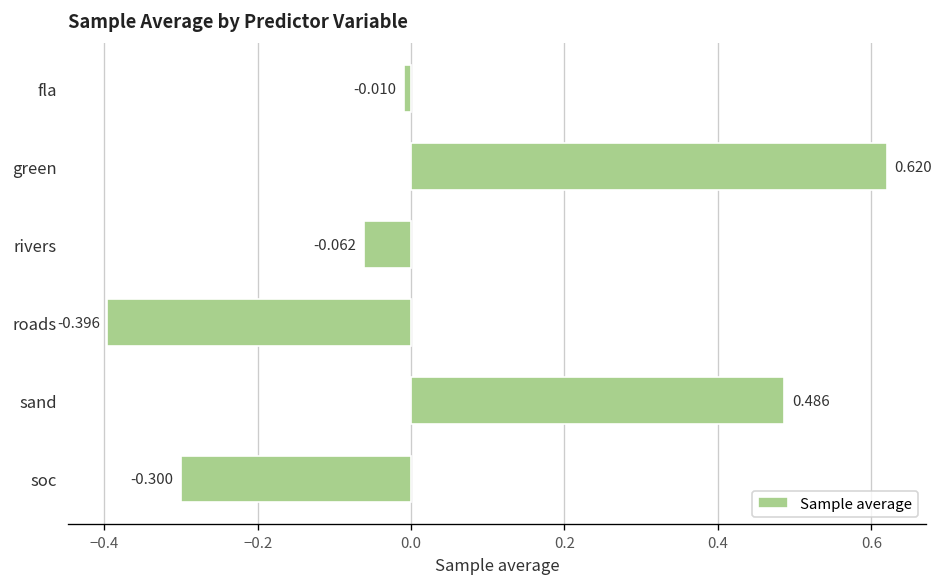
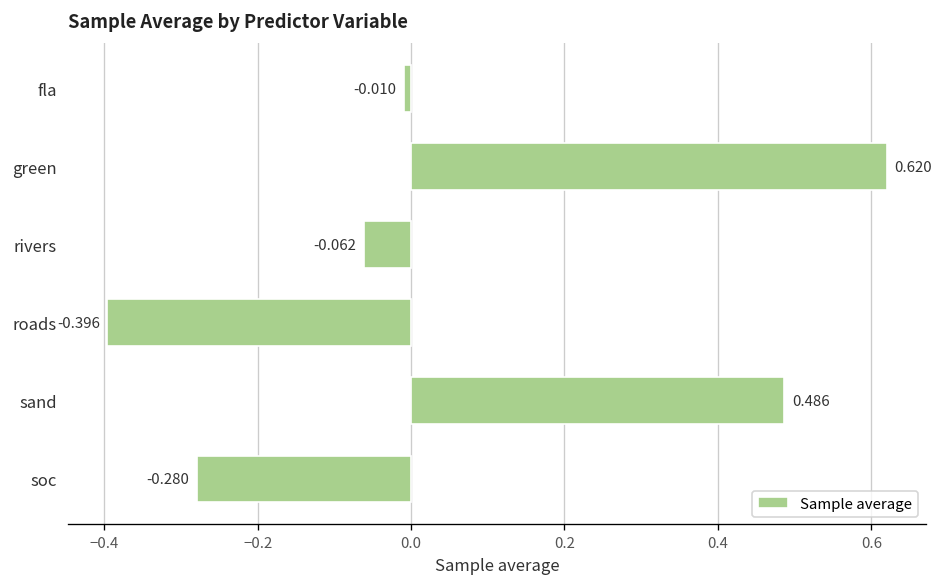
soc: -0.300 -> -0.280
